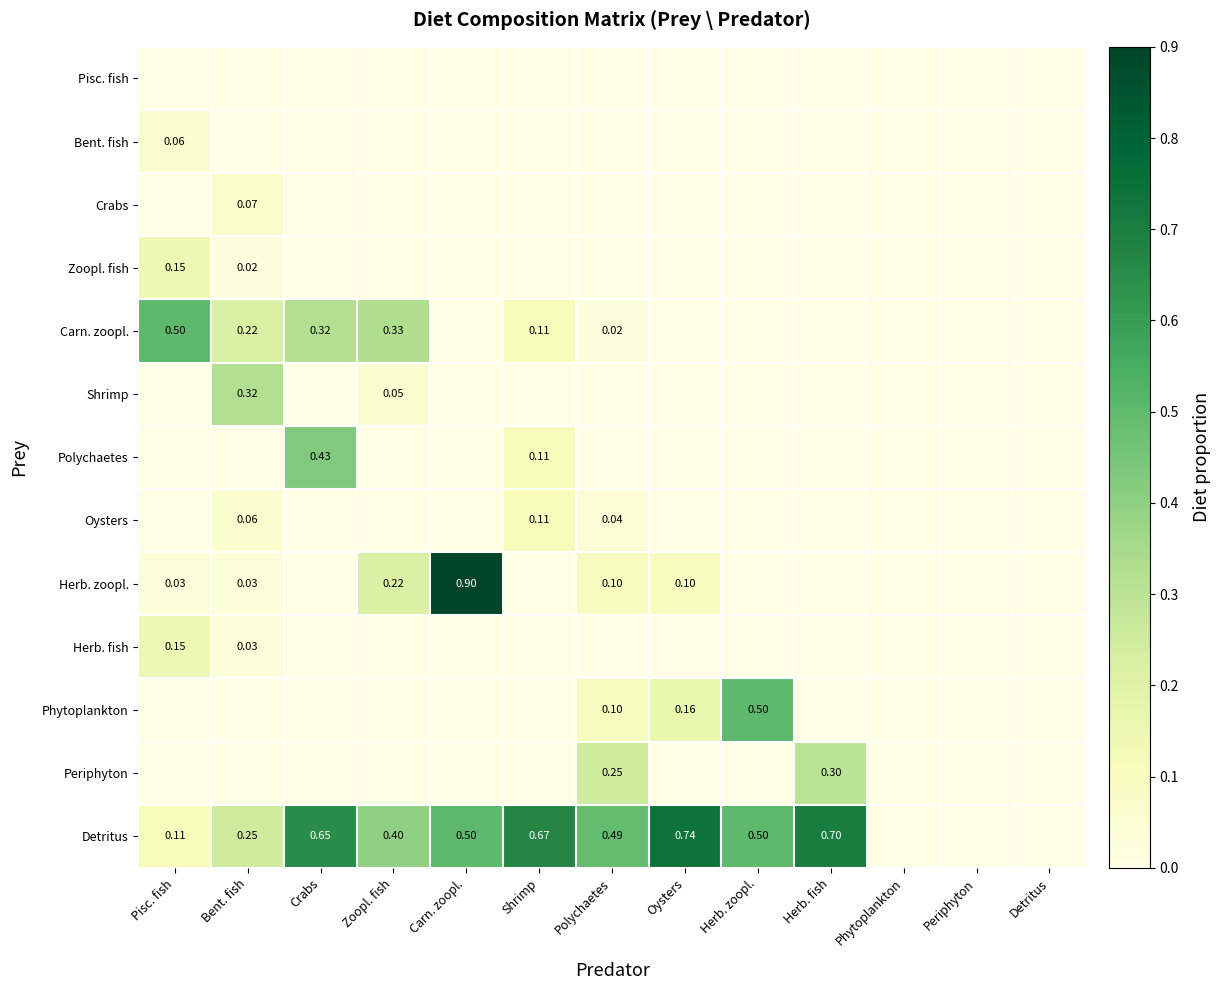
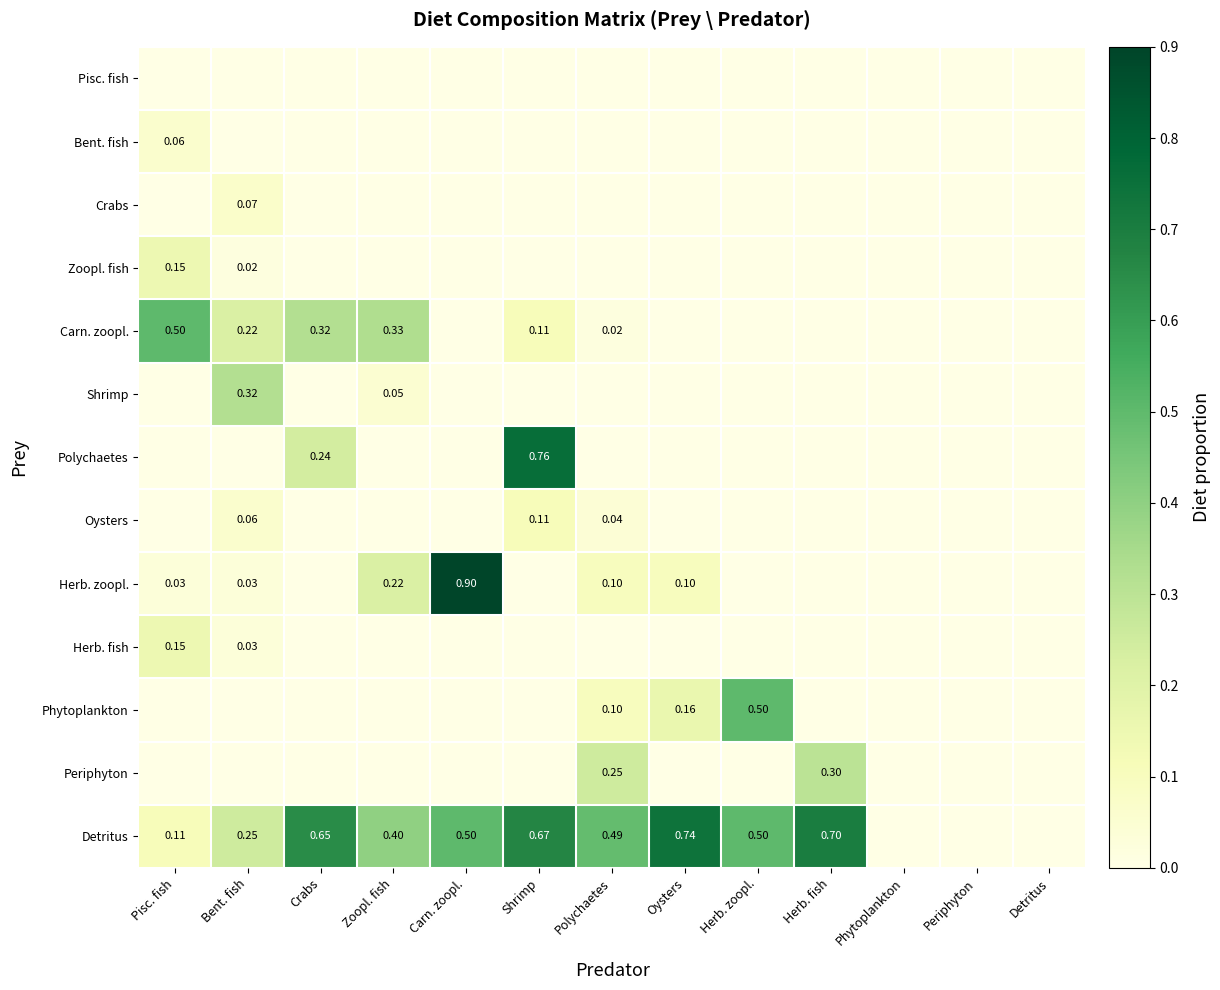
Polychaetes, Crabs: 0.43 -> 0.24
Polychaetes, Shrimp: 0.11 -> 0.76
